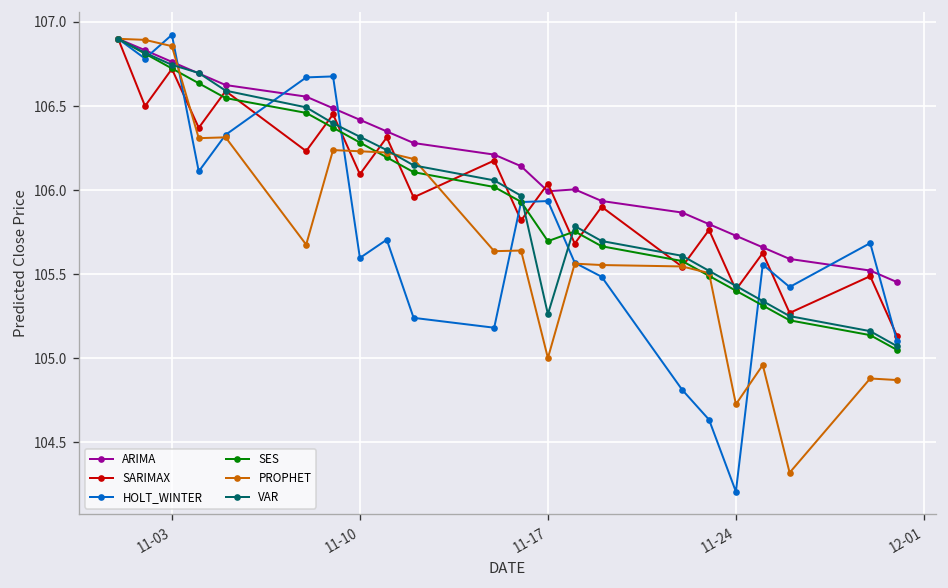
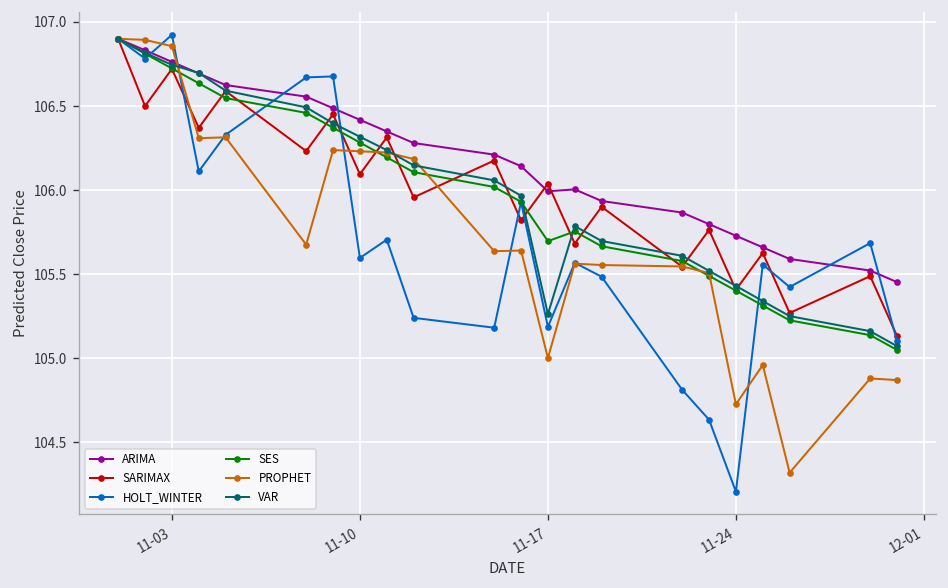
HOLT_WINTER, 11-17: 105.94 -> 105.19
